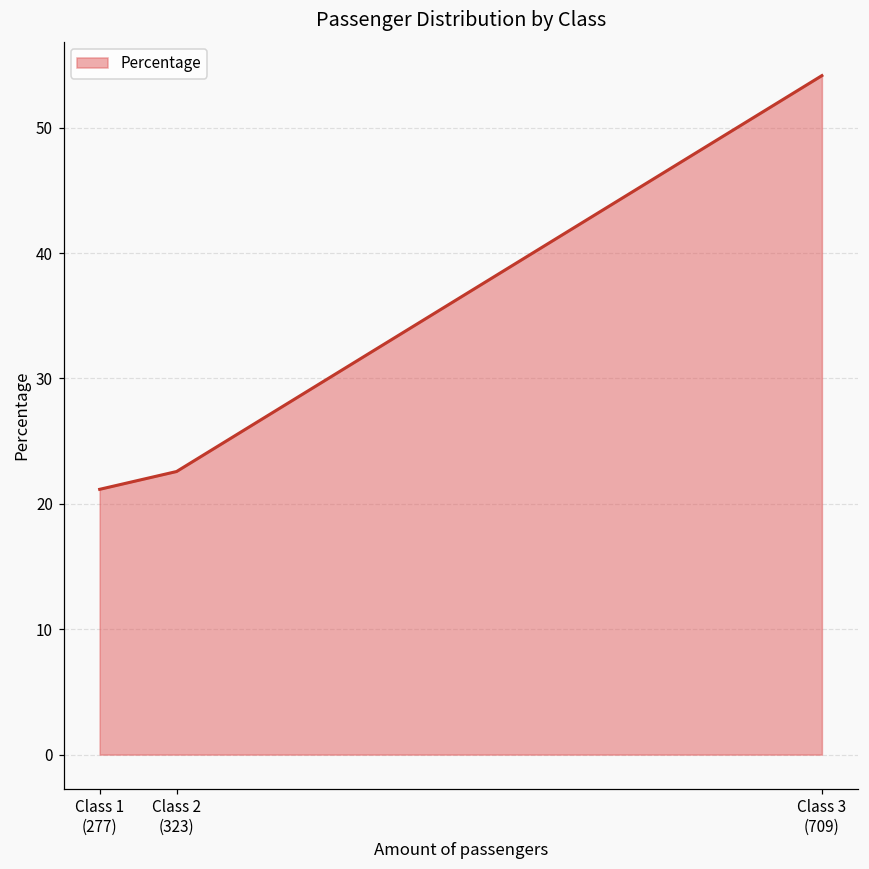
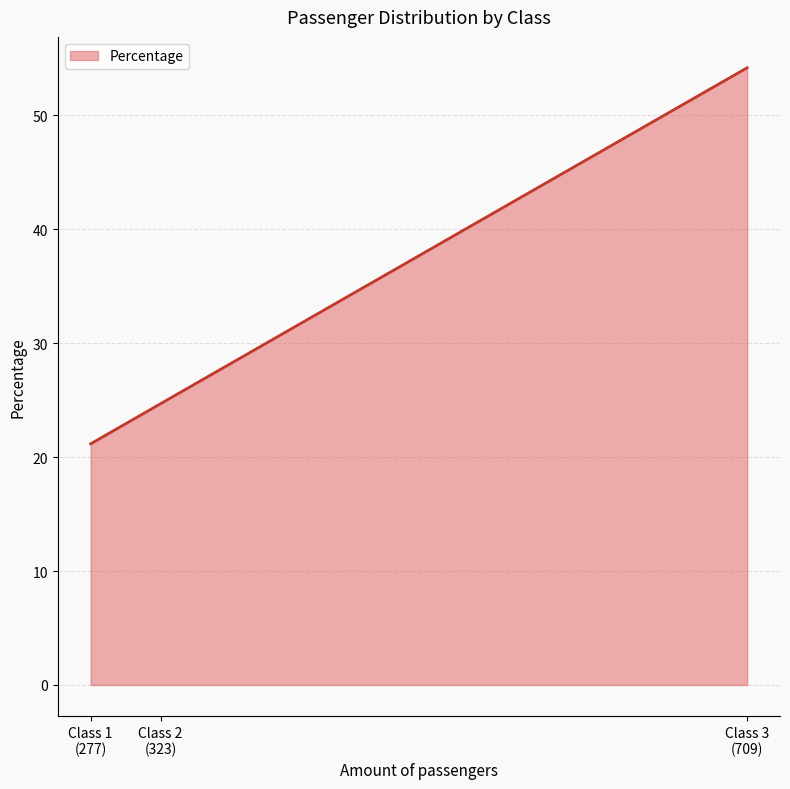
Class 2 (323): 22.6 -> 24.7
